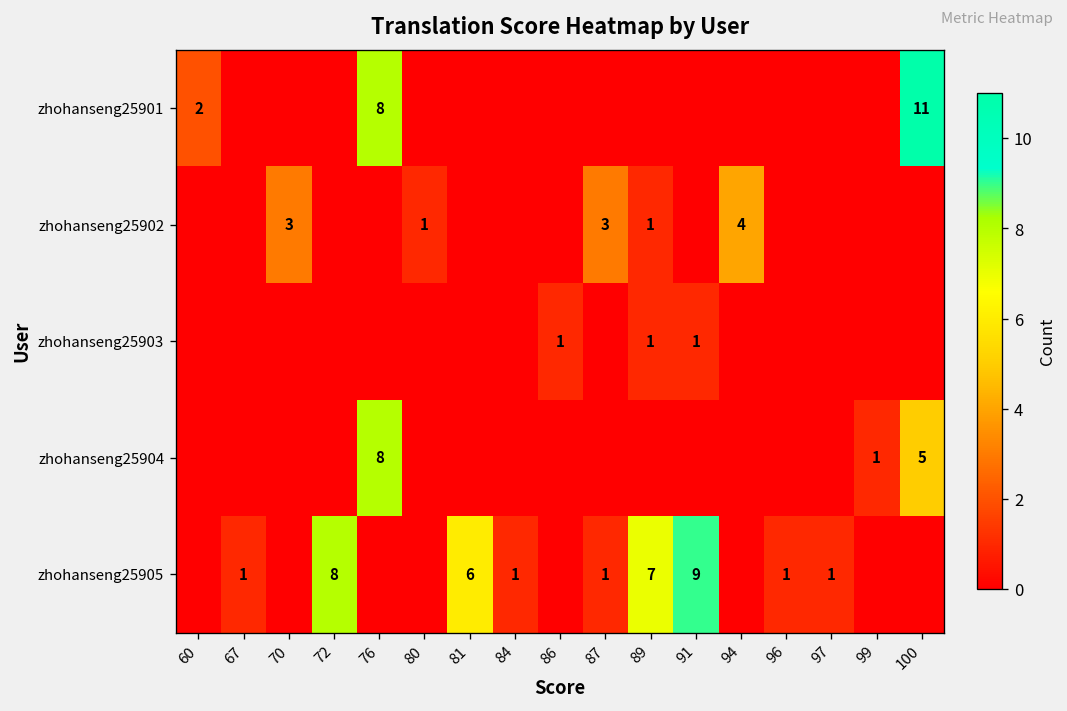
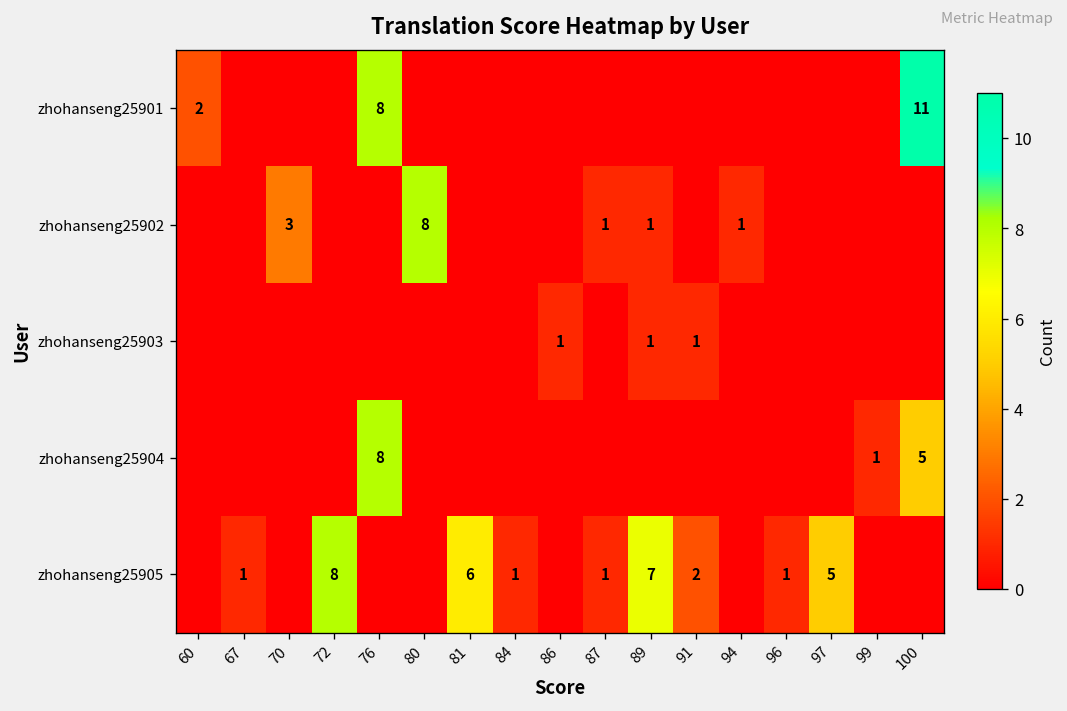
zhohanseng25902, 80: 1 -> 8
zhohanseng25902, 87: 3 -> 1
zhohanseng25902, 94: 4 -> 1
zhohanseng25905, 91: 9 -> 2
zhohanseng25905, 97: 1 -> 5
